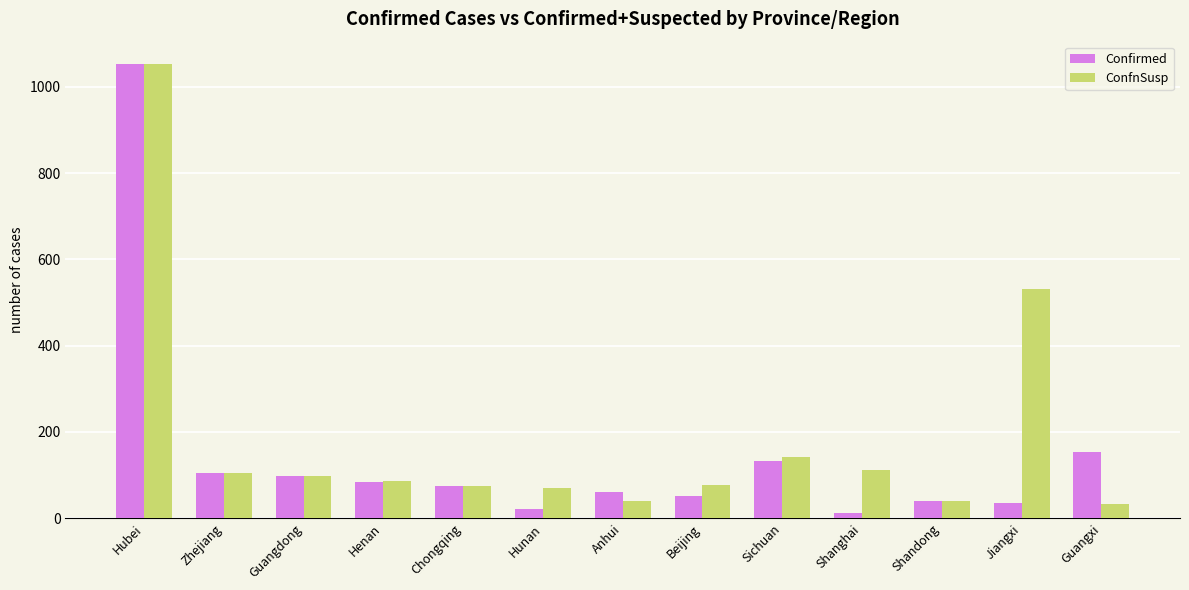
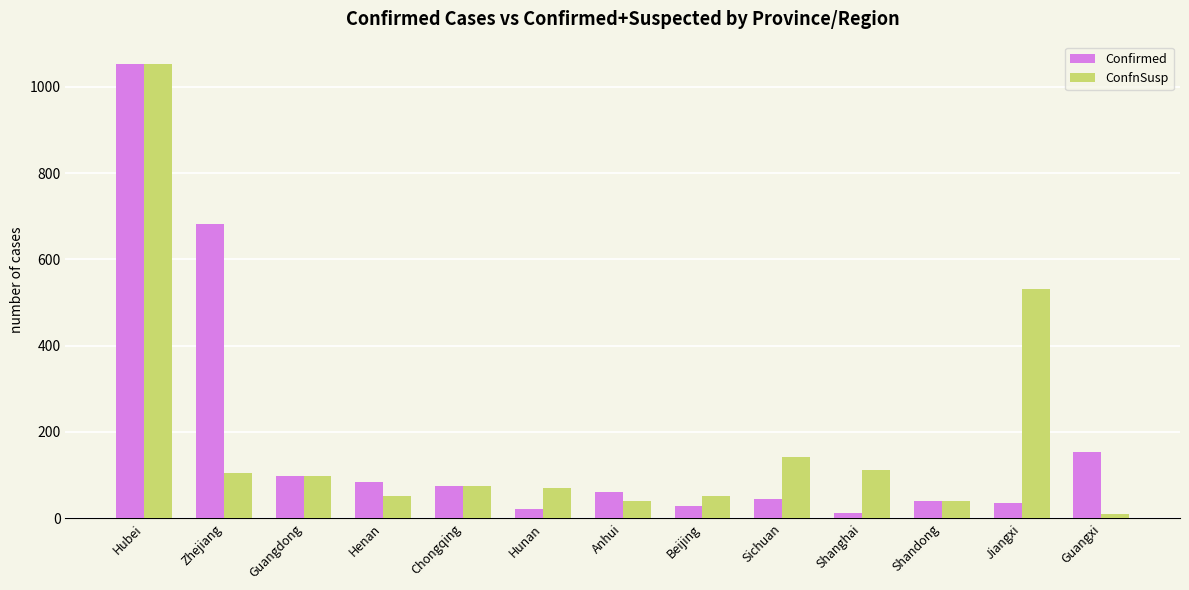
Confirmed, Zhejiang: 100 -> 680
ConfnSusp, Henan: 90 -> 50
Confirmed, Beijing: 50 -> 30
ConfnSusp, Beijing: 80 -> 50
Confirmed, Sichuan: 130 -> 40
ConfnSusp, Guangxi: 30 -> 10
